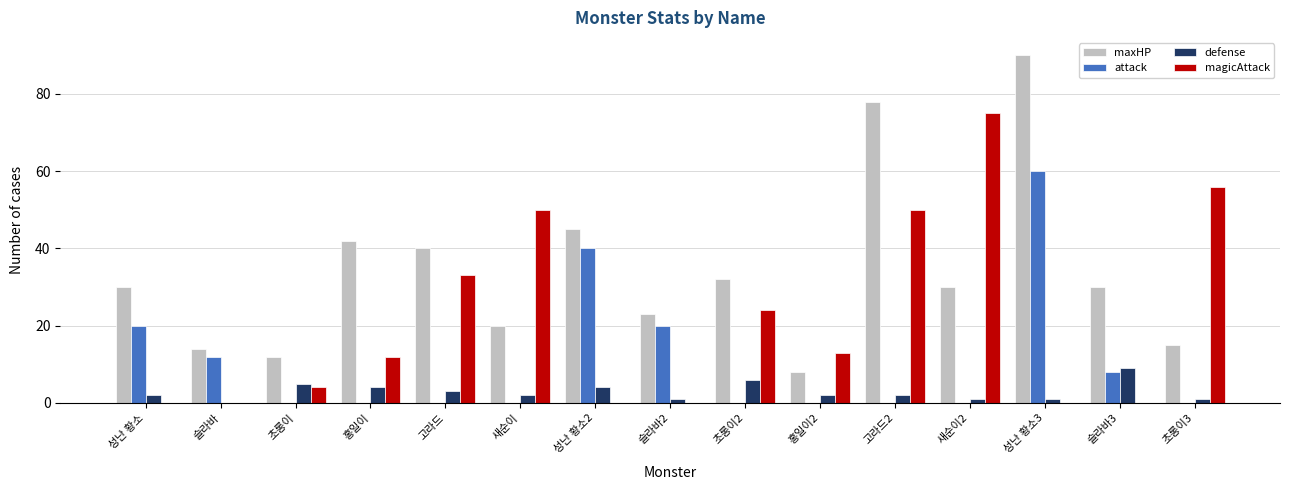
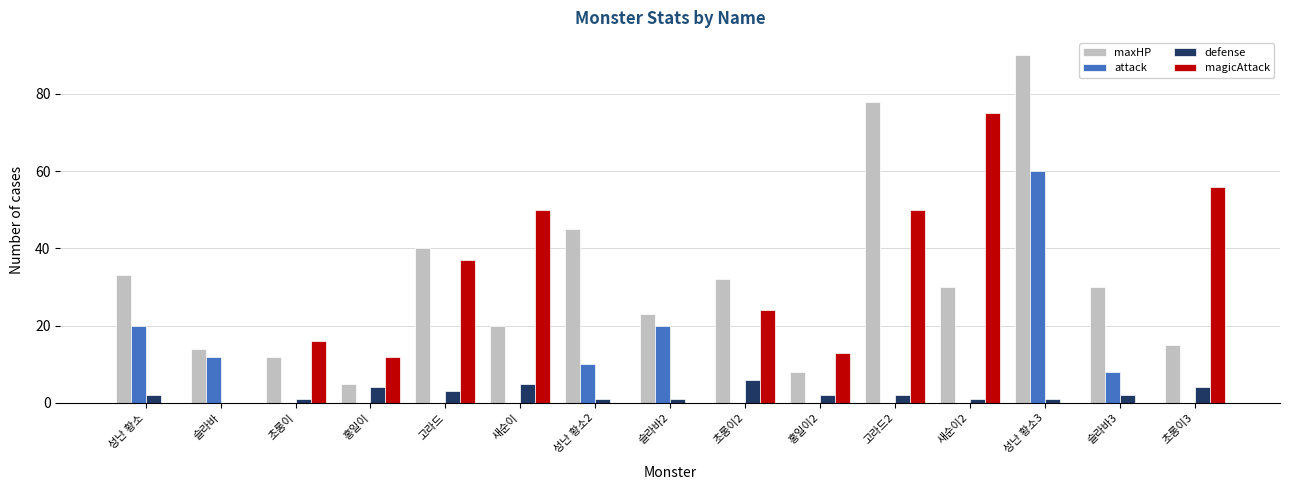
maxHP, 성난 황소: 30 -> 33
defense, 초롱이: 5 -> 1
magicAttack, 초롱이: 4 -> 16
maxHP, 홍일이: 42 -> 5
magicAttack, 고라드: 33 -> 37
defense, 새순이: 2 -> 5
attack, 성난 황소2: 40 -> 10
defense, 성난 황소2: 4 -> 1
defense, 슬라바3: 9 -> 2
defense, 초롱이3: 1 -> 4
